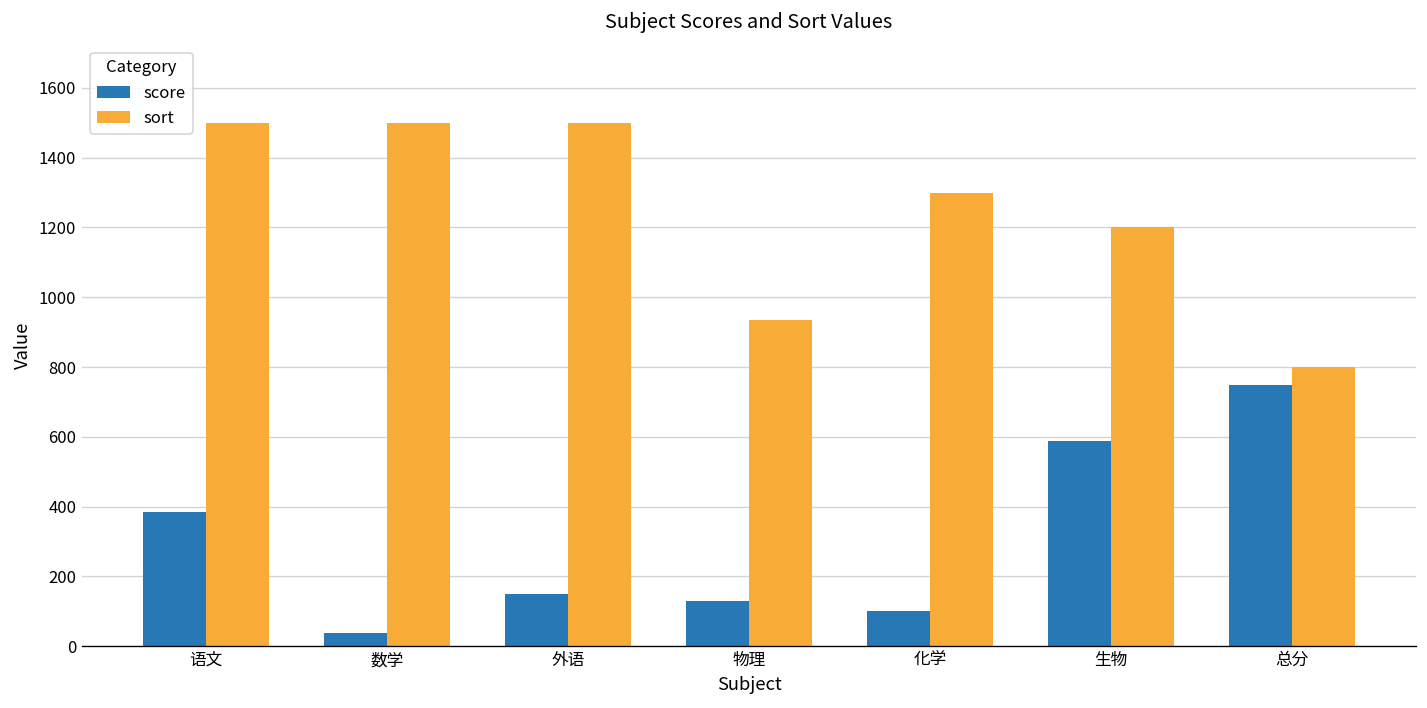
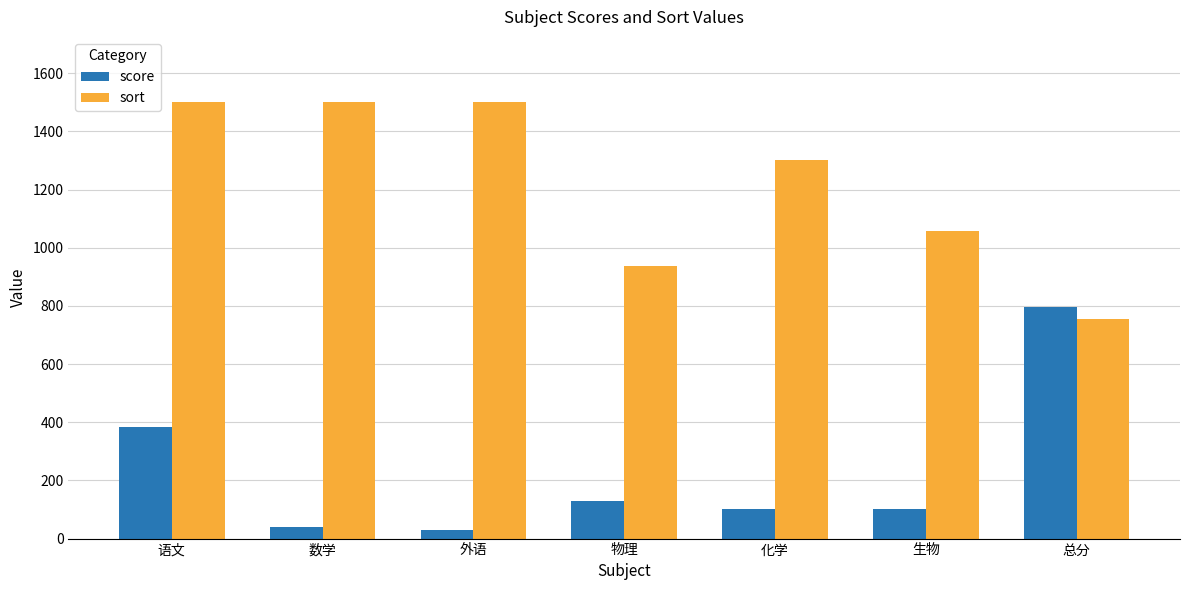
score, 外语: 150 -> 30
score, 生物: 590 -> 100
sort, 生物: 1200 -> 1060
score, 总分: 750 -> 800
sort, 总分: 800 -> 760
